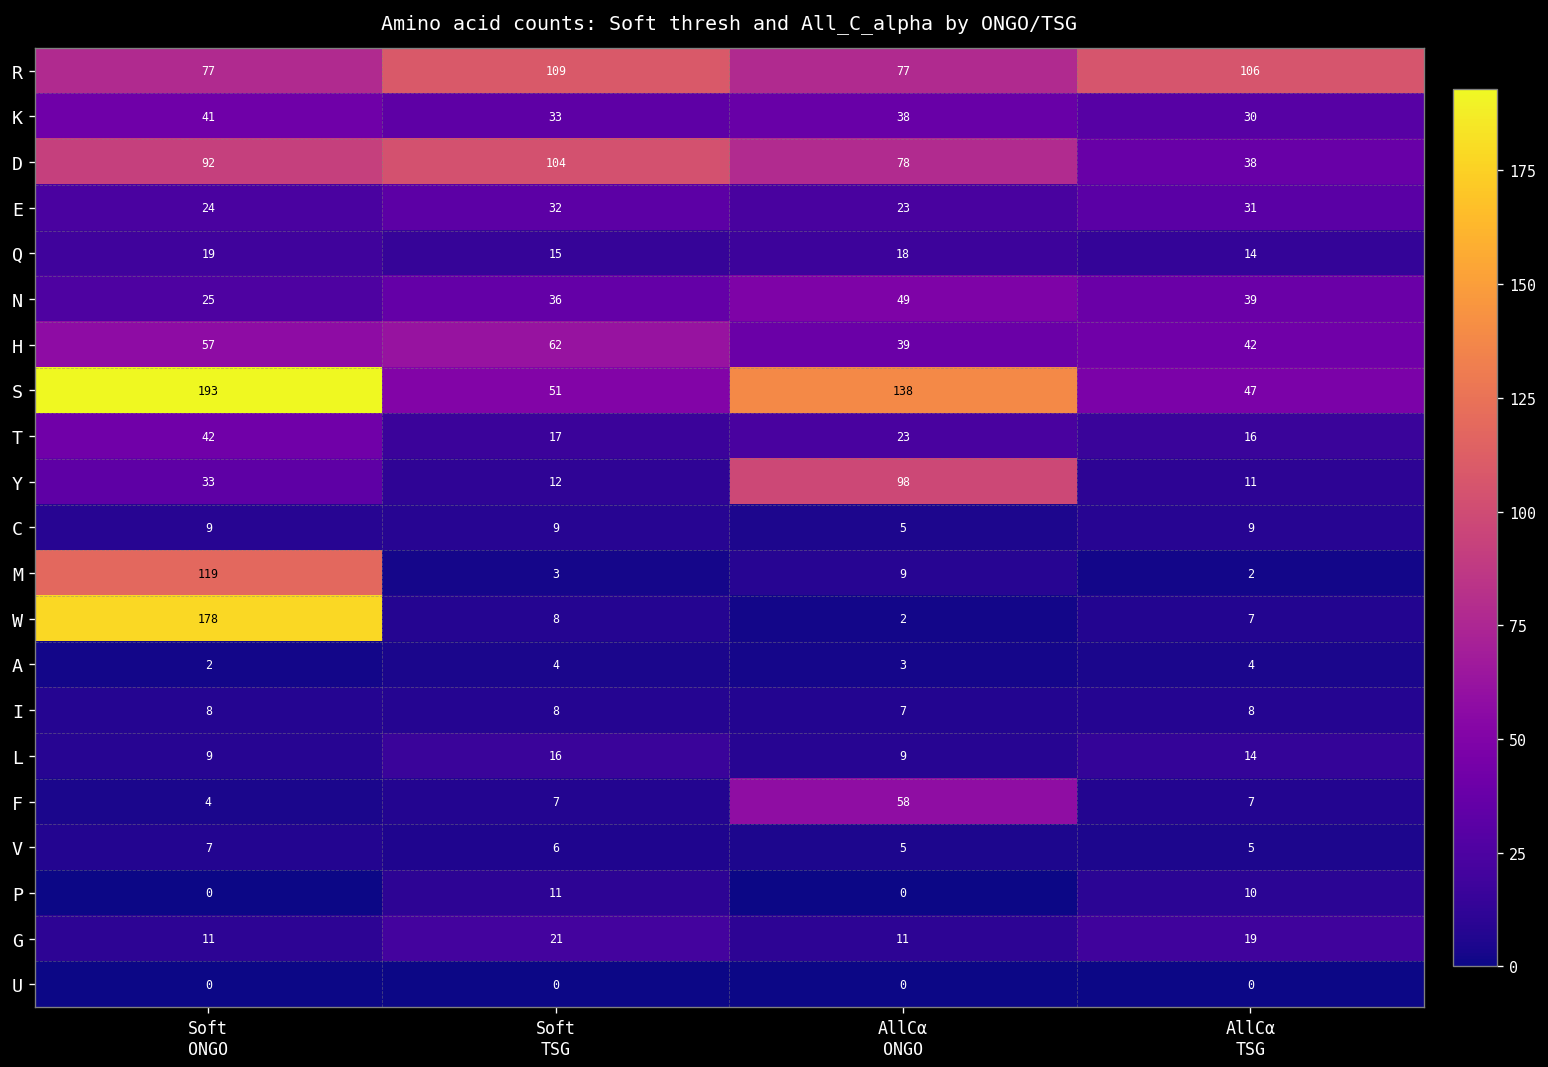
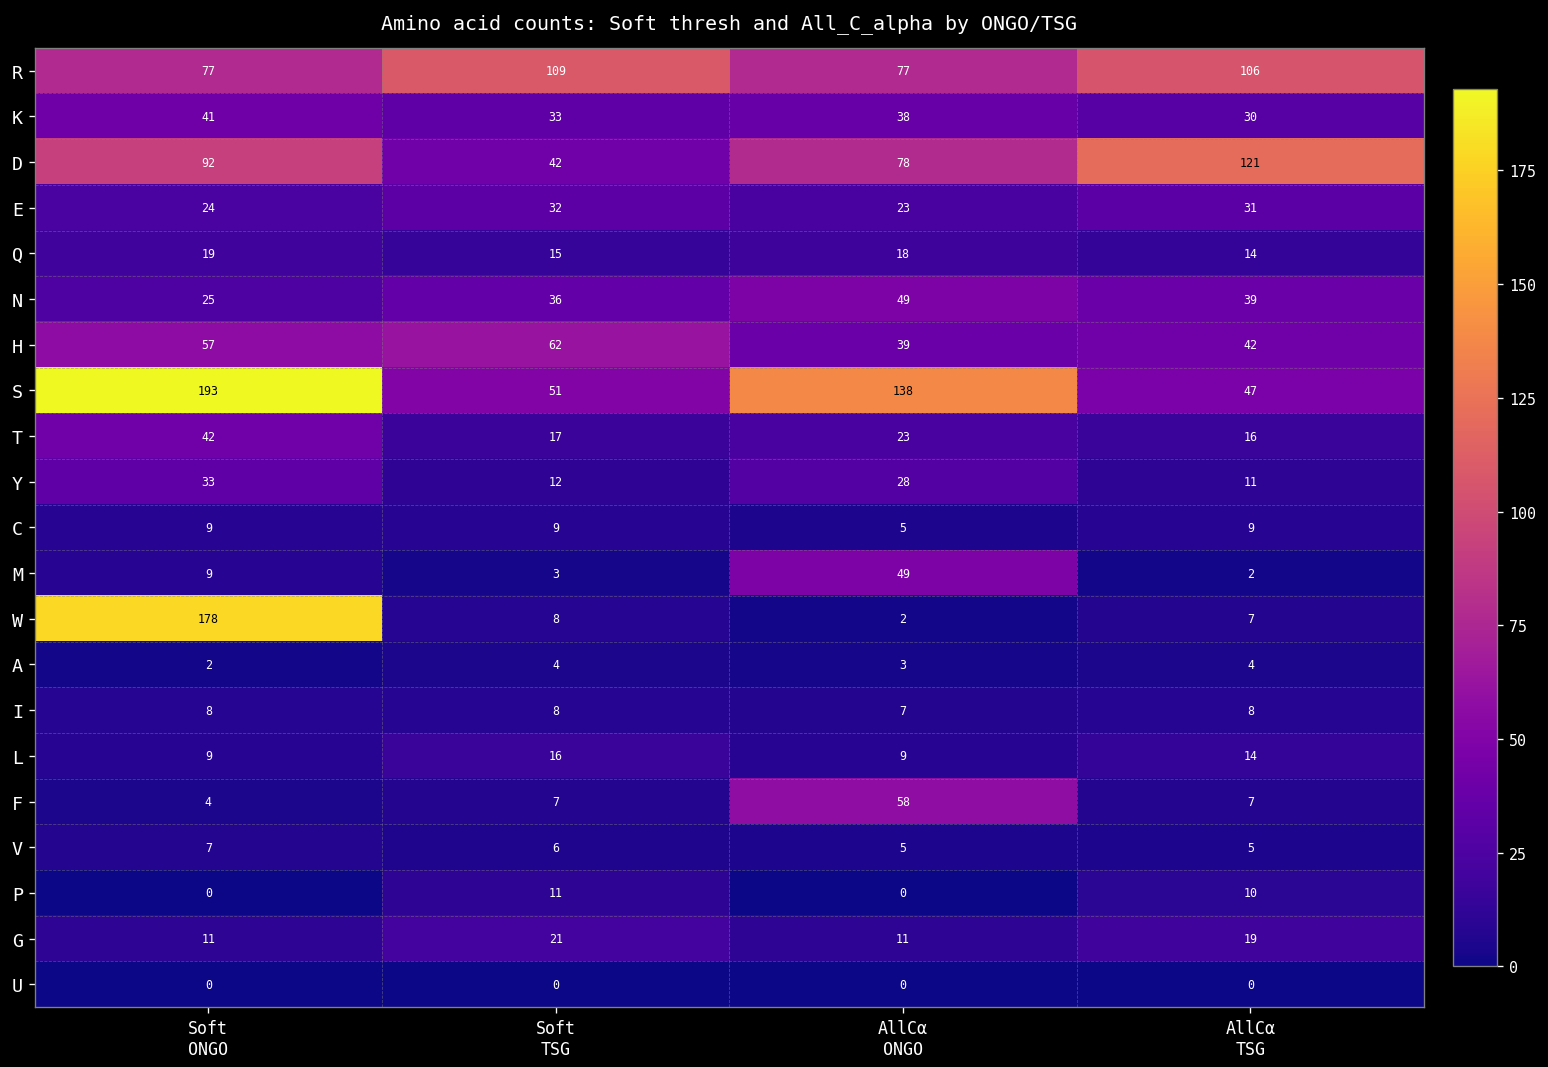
D, Soft TSG: 104 -> 42
D, AllCα TSG: 38 -> 121
Y, AllCα ONGO: 98 -> 28
M, Soft ONGO: 119 -> 9
M, AllCα ONGO: 9 -> 49
